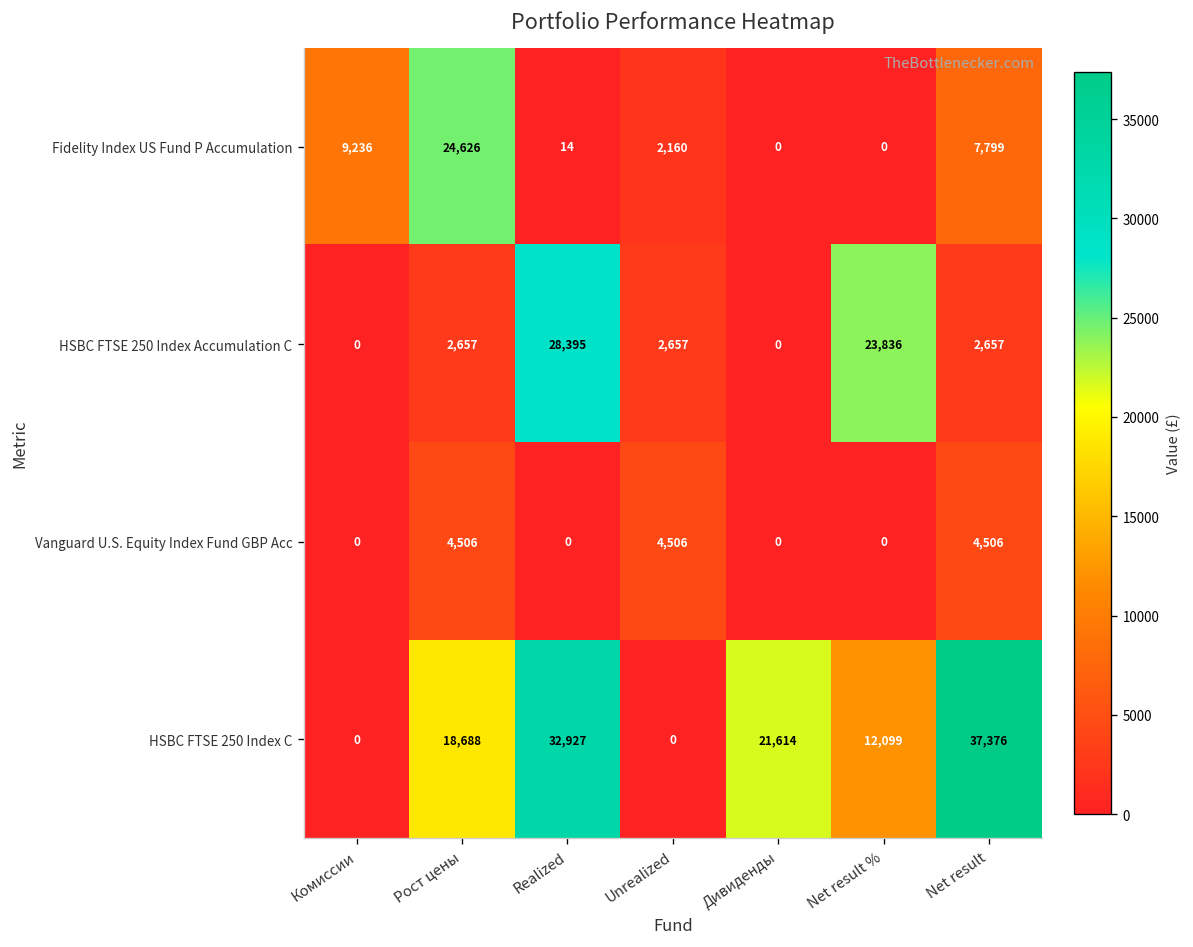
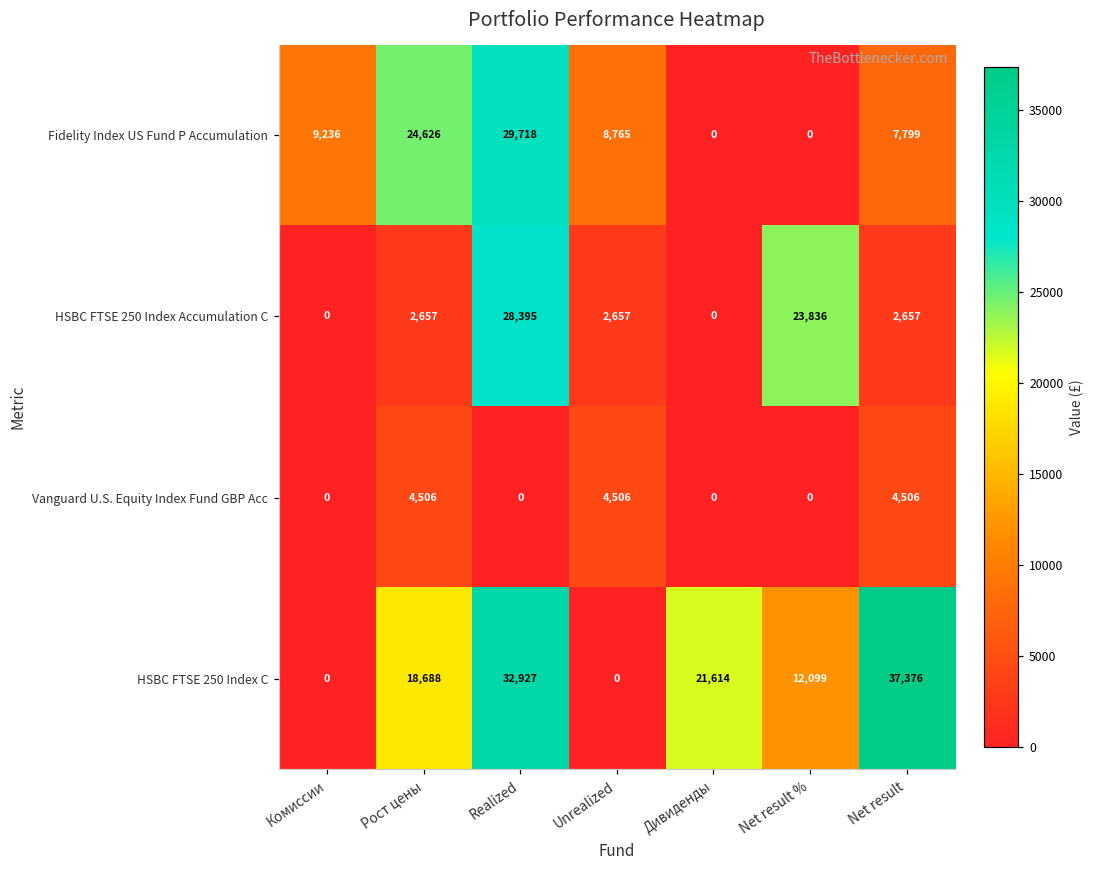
Fidelity Index US Fund P Accumulation, Realized: 14 -> 29,718
Fidelity Index US Fund P Accumulation, Unrealized: 2,160 -> 8,765
